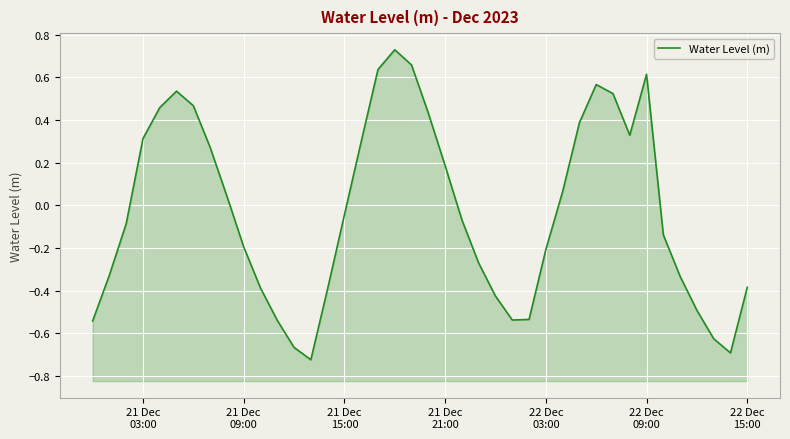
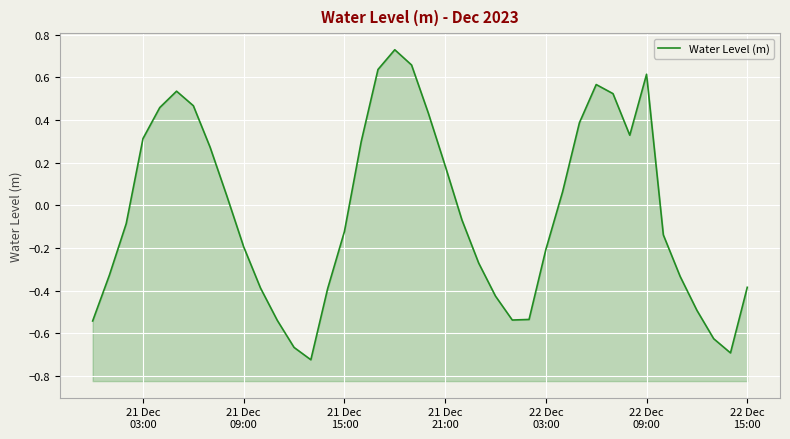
21 Dec 15:00: -0.04 -> -0.12
